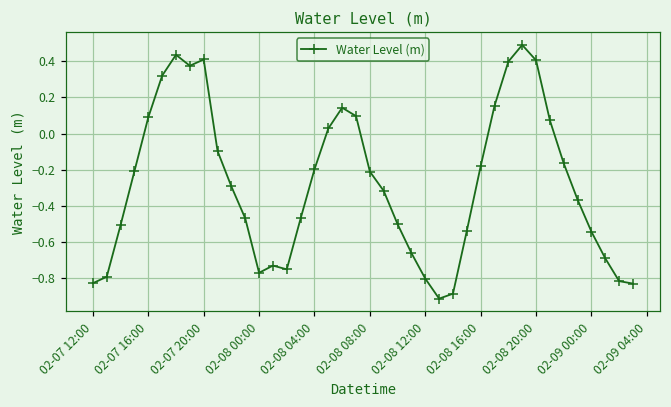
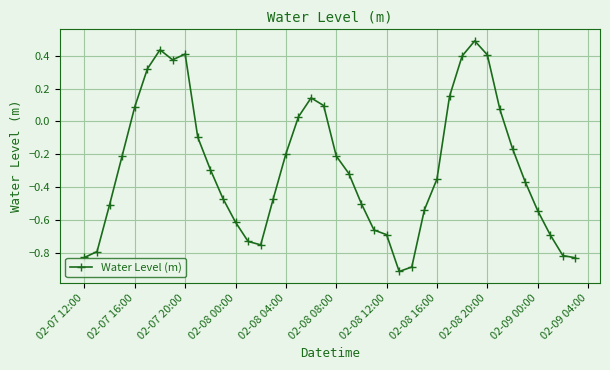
02-08 00:00: -0.77 -> -0.61
02-08 12:00: -0.80 -> -0.69
02-08 16:00: -0.18 -> -0.35
